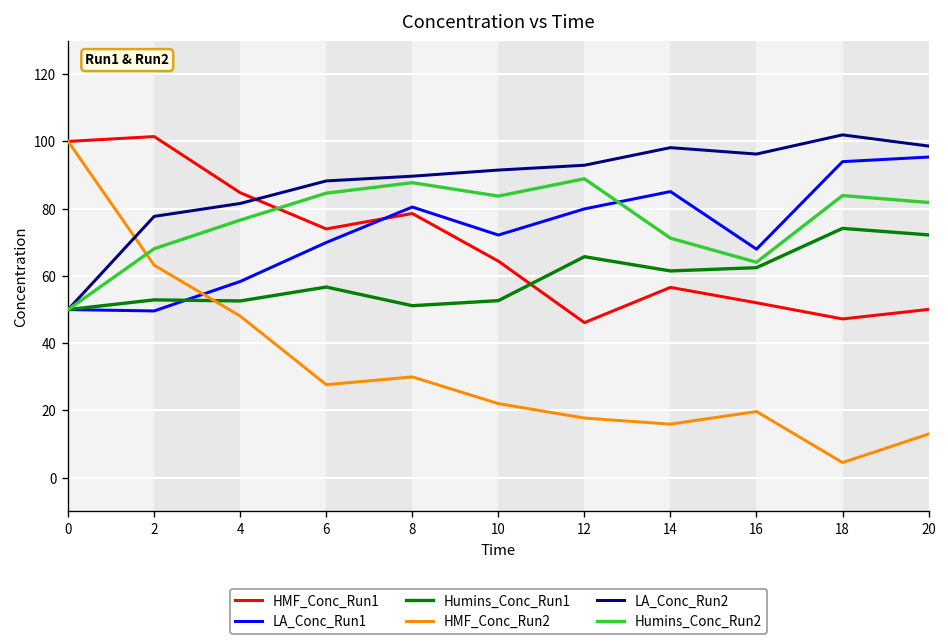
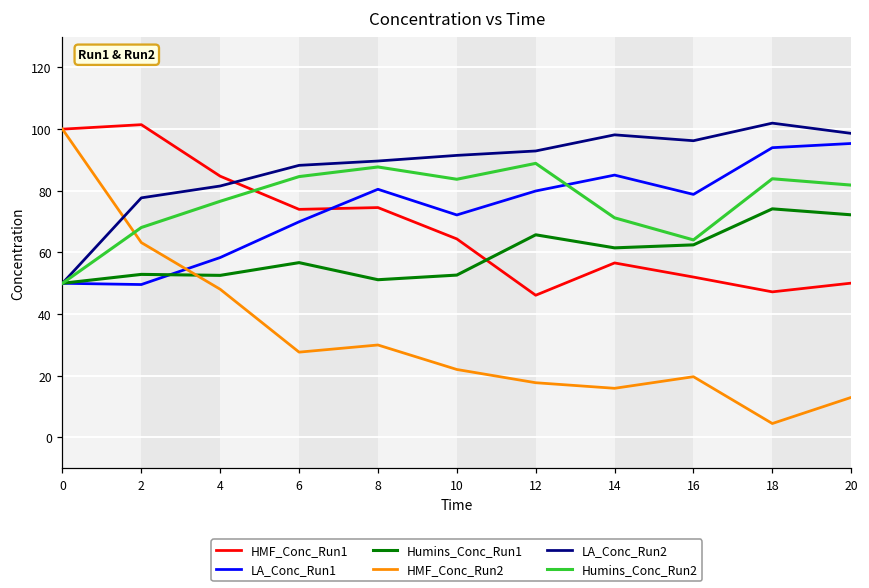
HMF_Conc_Run1, 8: 79 -> 75
LA_Conc_Run1, 16: 68 -> 79
